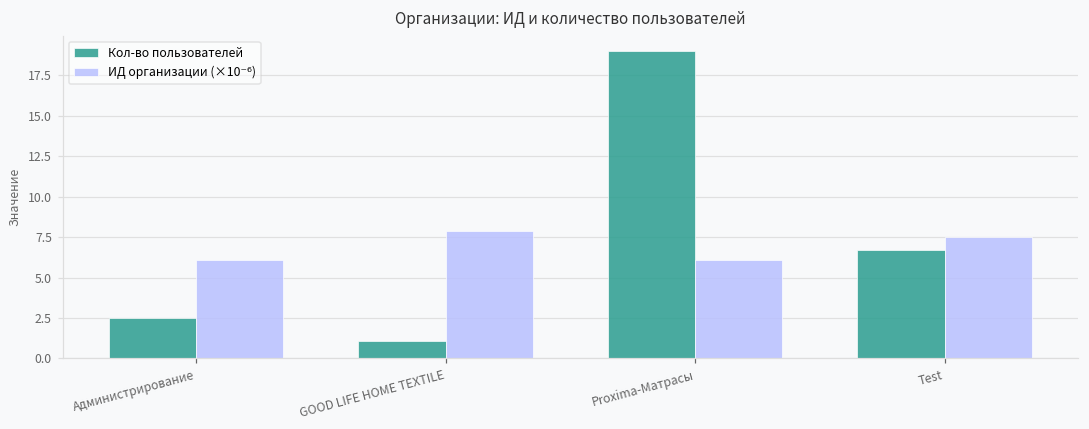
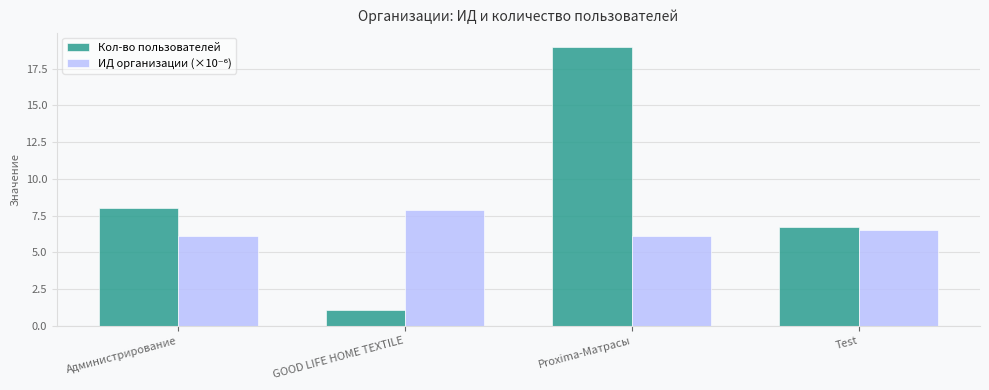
Кол-во пользователей, Администрирование: 2.5 -> 8.0
ИД организации (×10⁻⁶), Test: 7.5 -> 6.5
